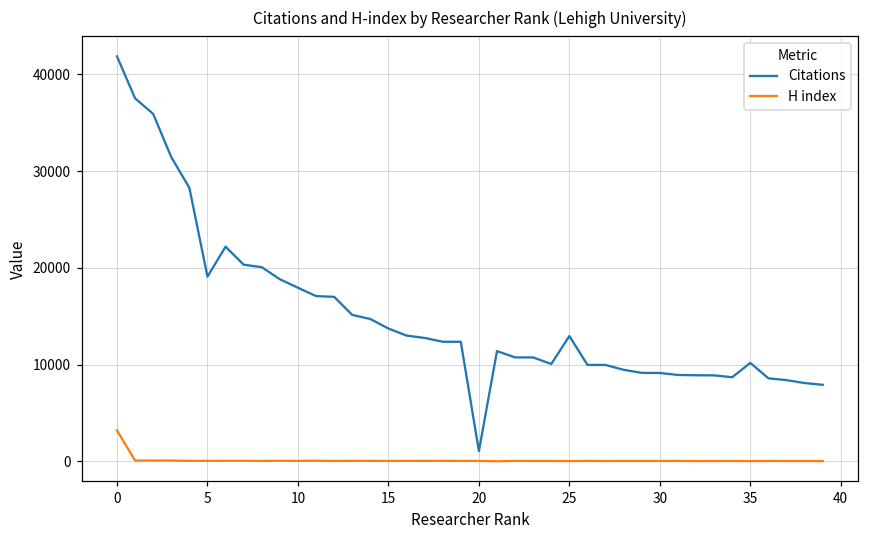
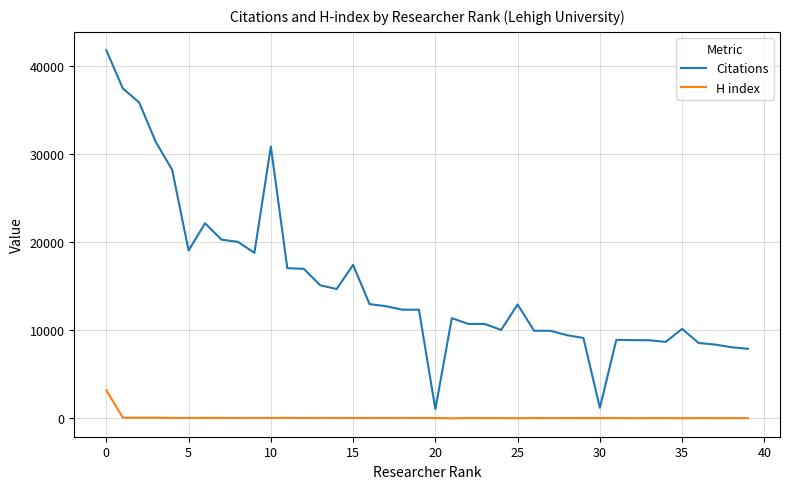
Citations, 10: 18000 -> 31000
Citations, 15: 14000 -> 17000
Citations, 30: 9000 -> 1000
